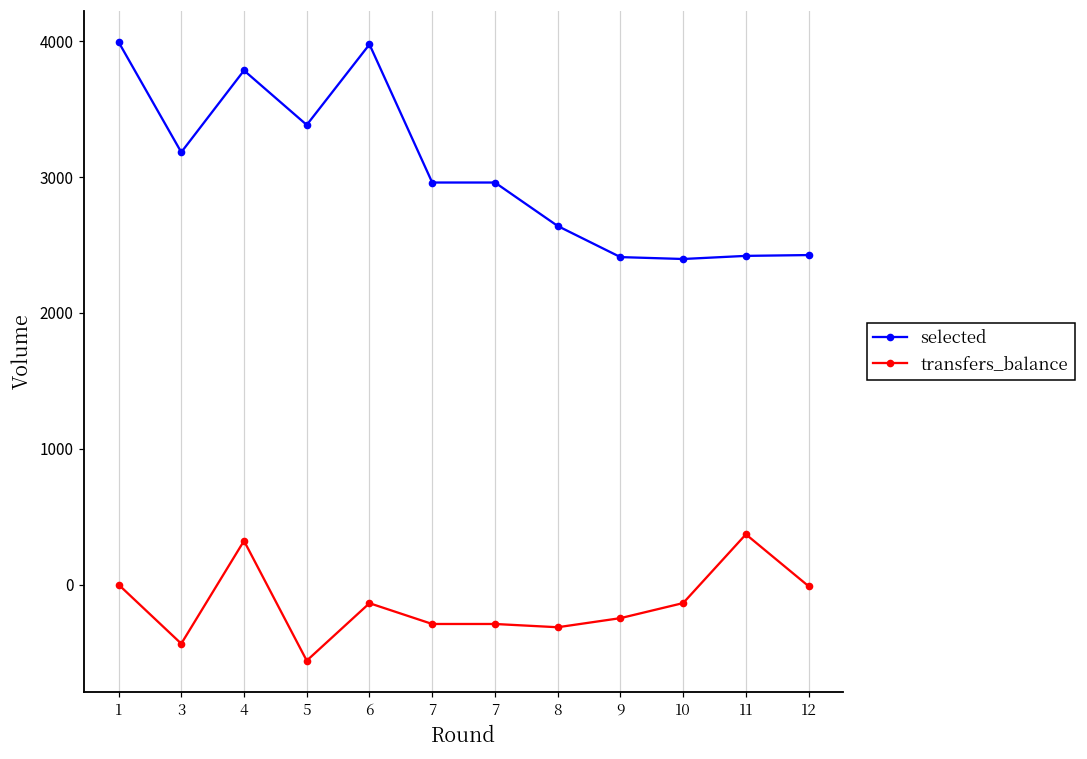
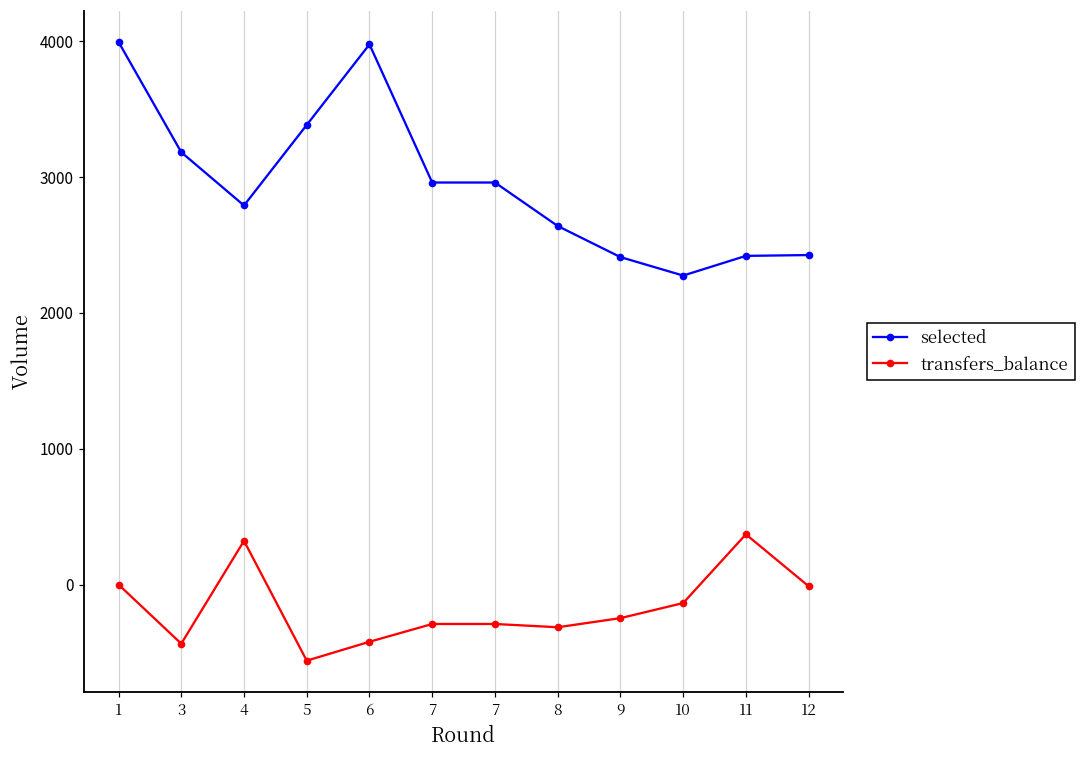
selected, 4: 3790 -> 2790
transfers_balance, 6: -140 -> -420
selected, 10: 2400 -> 2280
